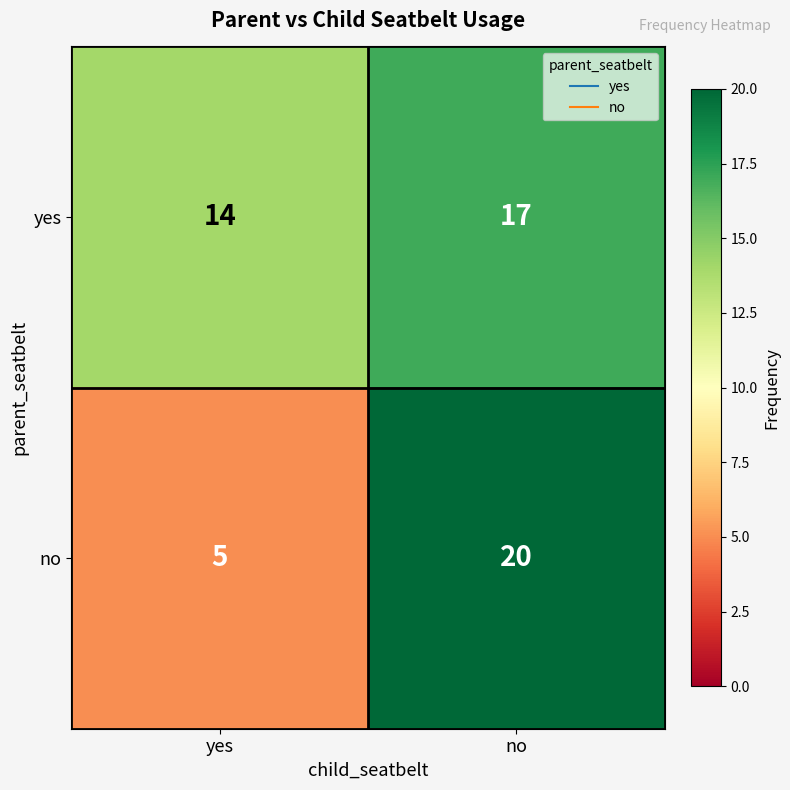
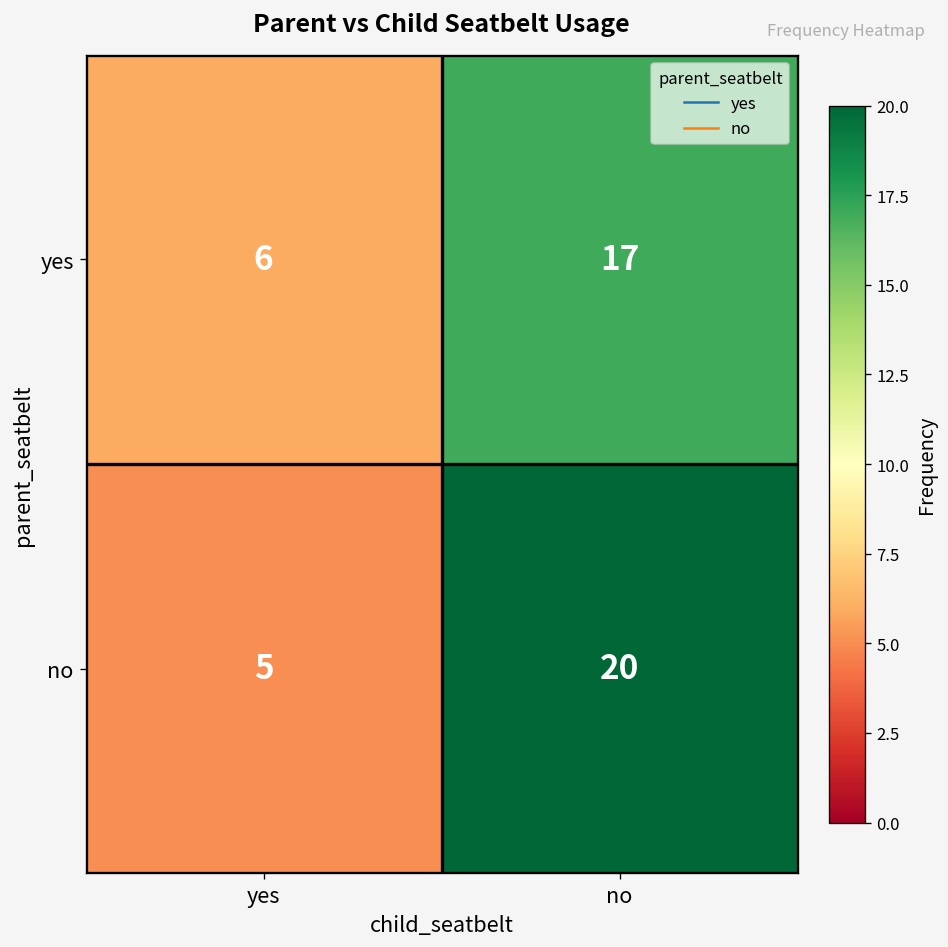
yes, yes: 14 -> 6
